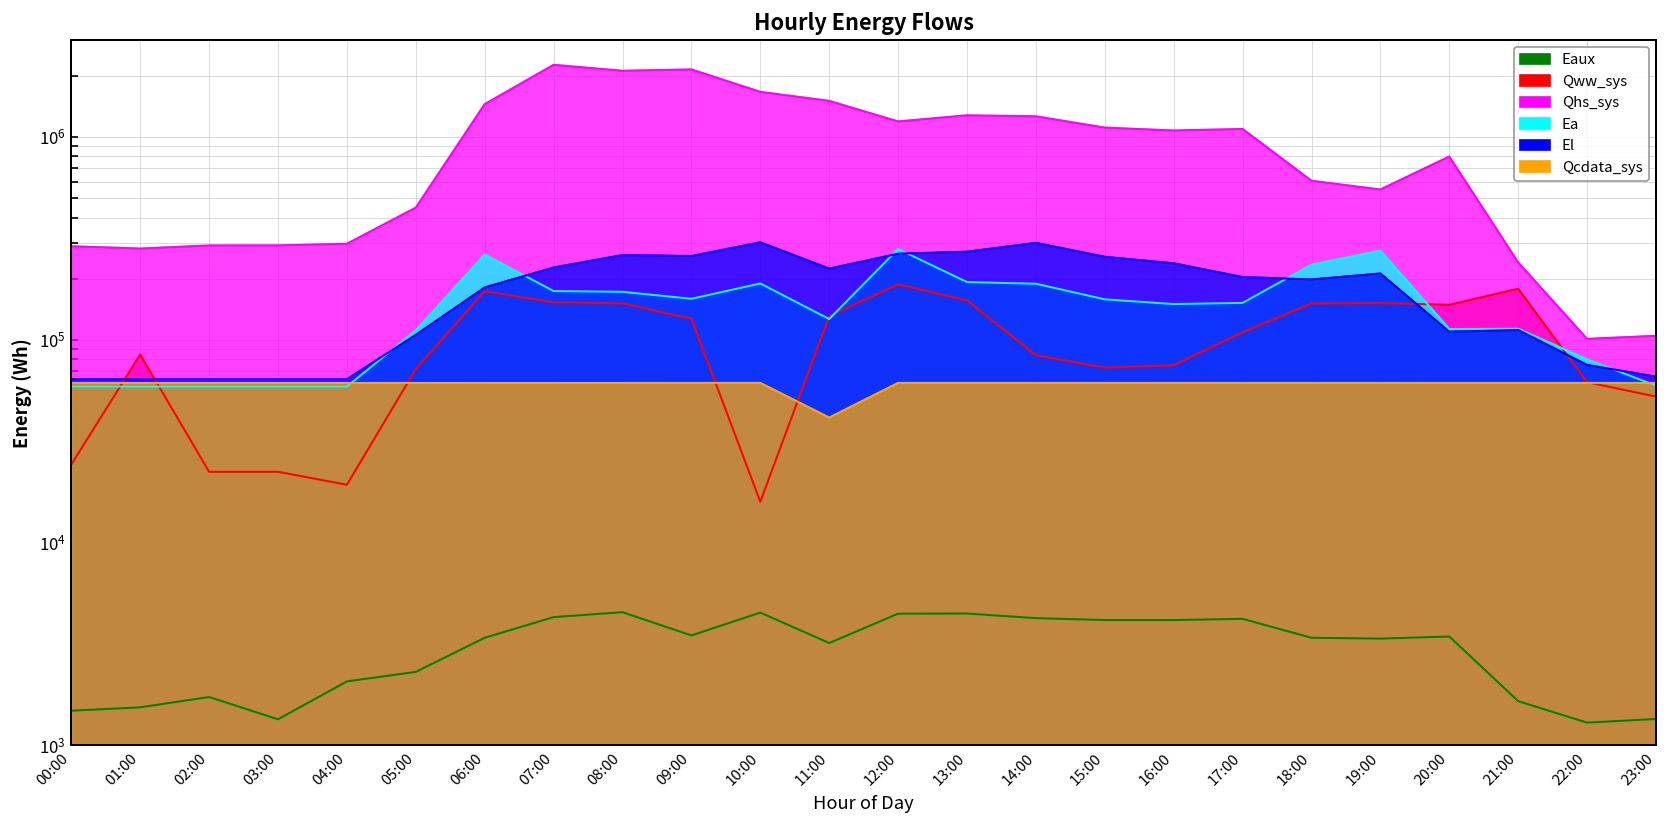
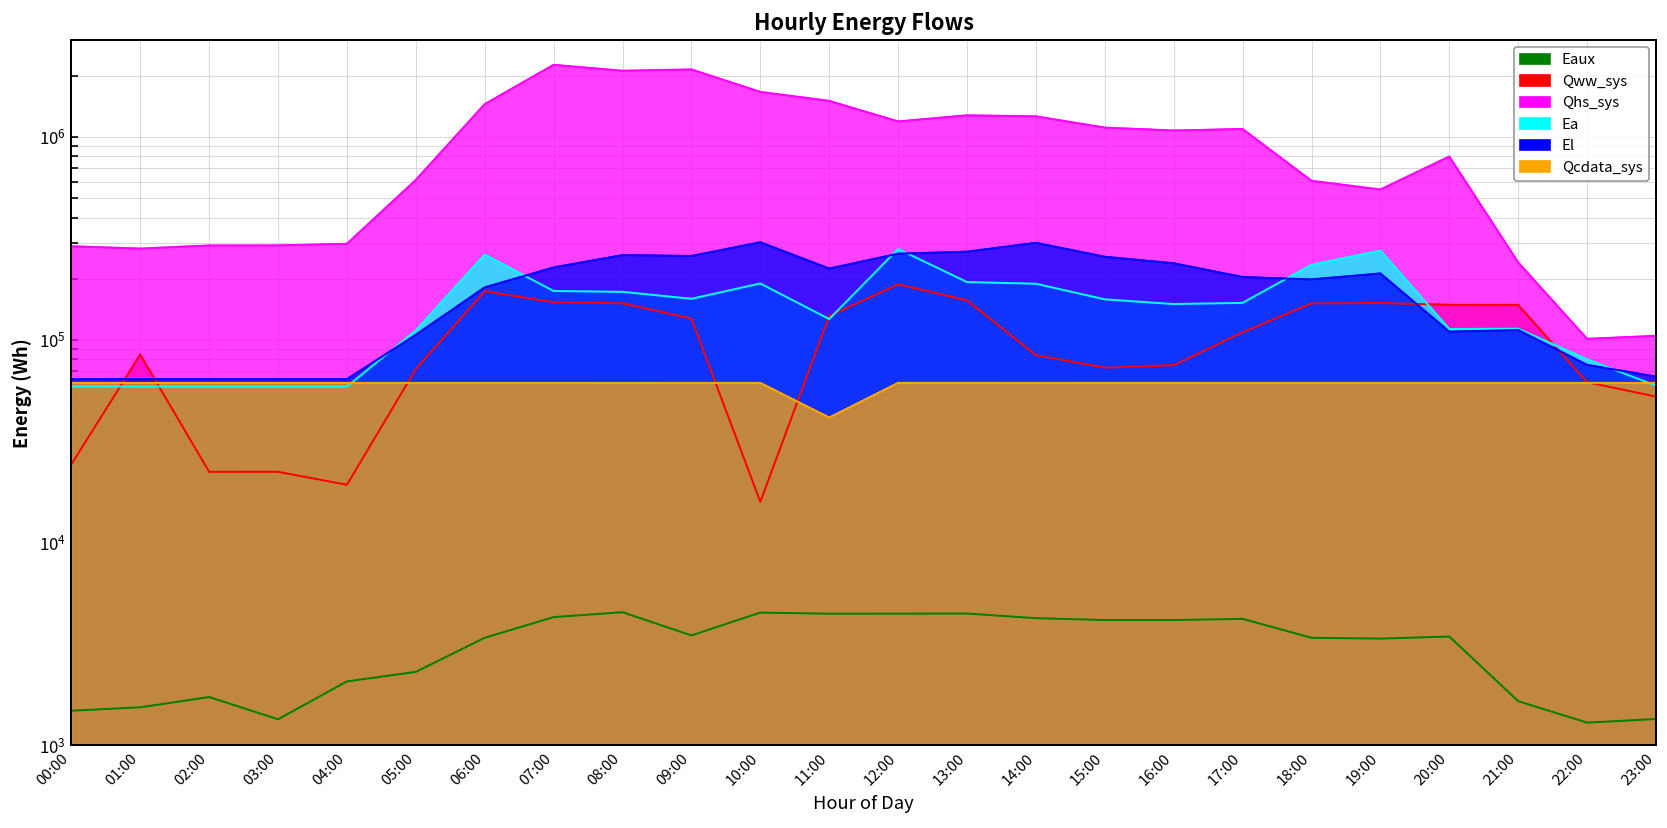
Qhs_sys, 05:00: 450000 -> 610000
Eaux, 11:00: 3200 -> 4500
Qww_sys, 21:00: 180000 -> 150000
